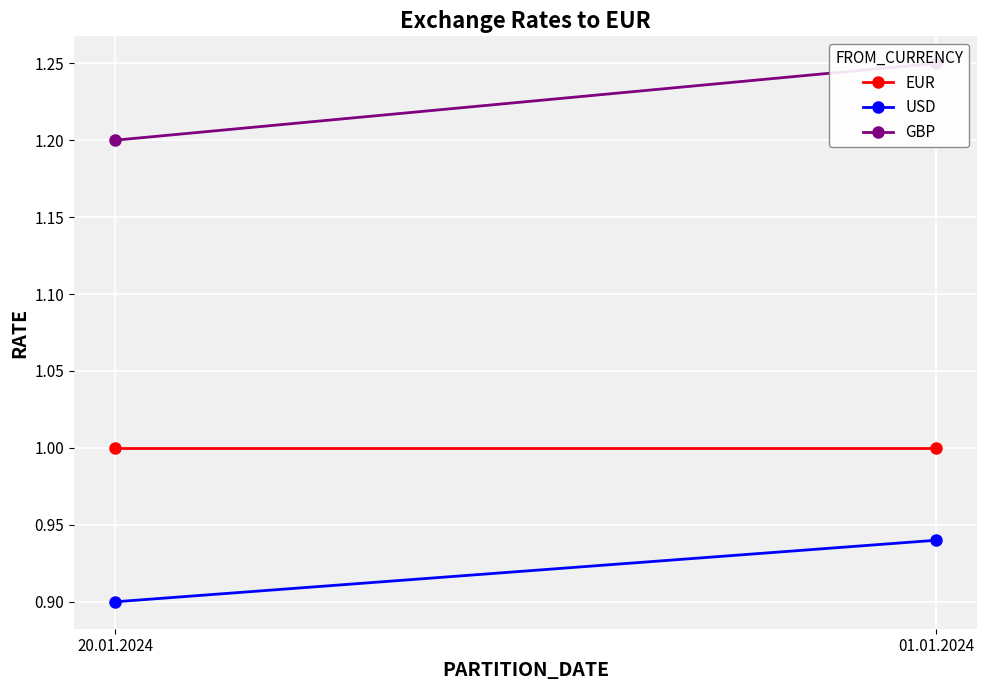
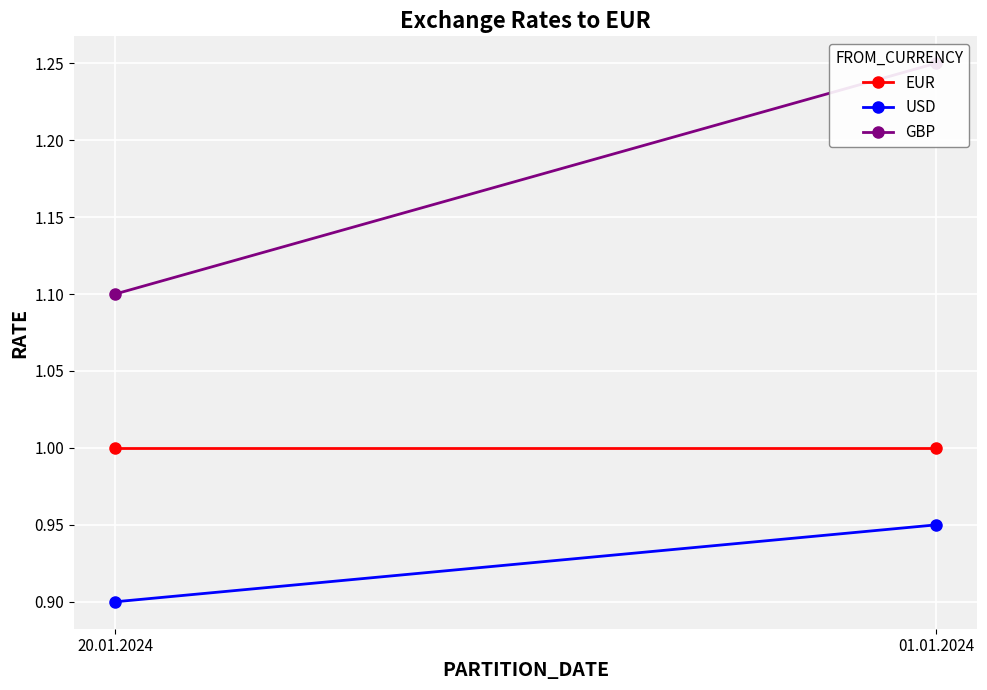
GBP, 20.01.2024: 1.2 -> 1.1
USD, 01.01.2024: 0.94 -> 0.95
